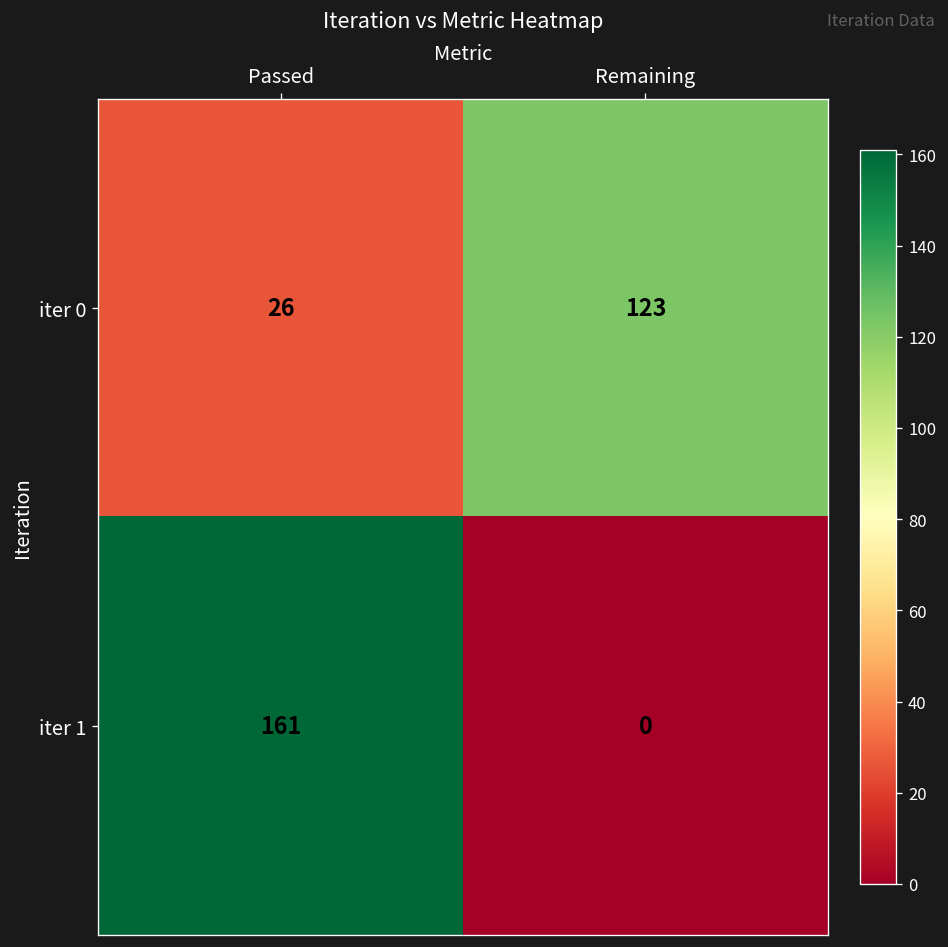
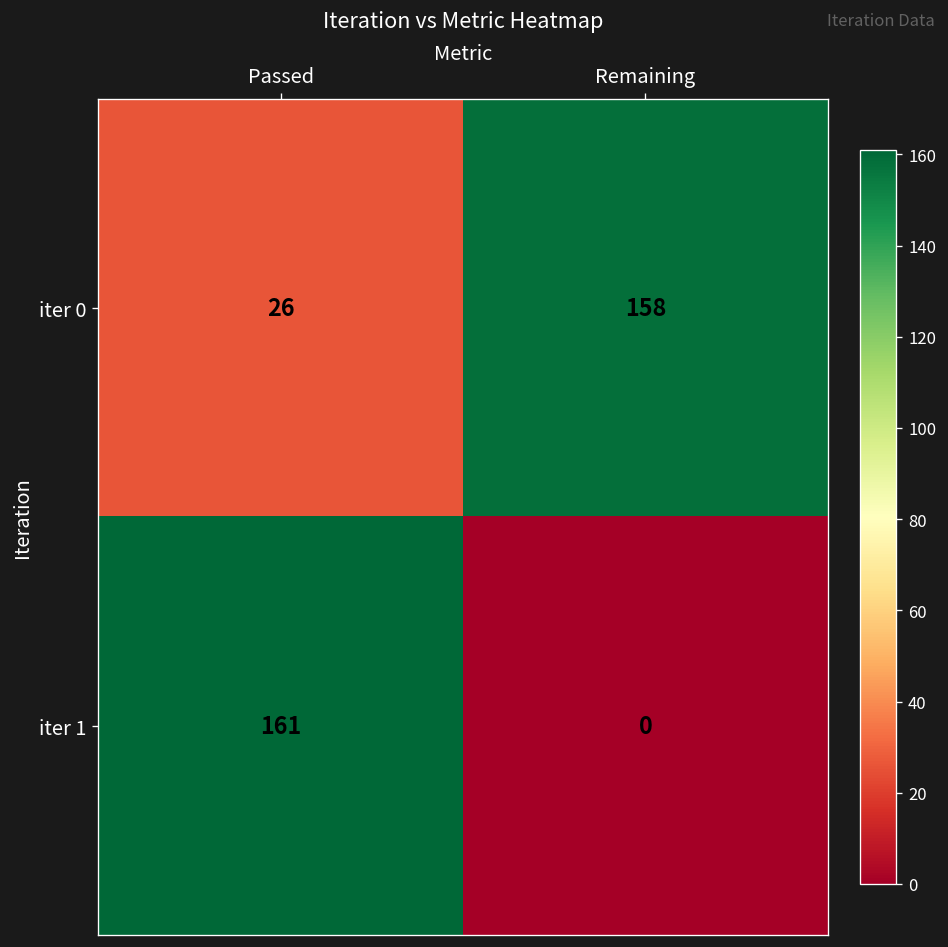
iter 0, Remaining: 123 -> 158
